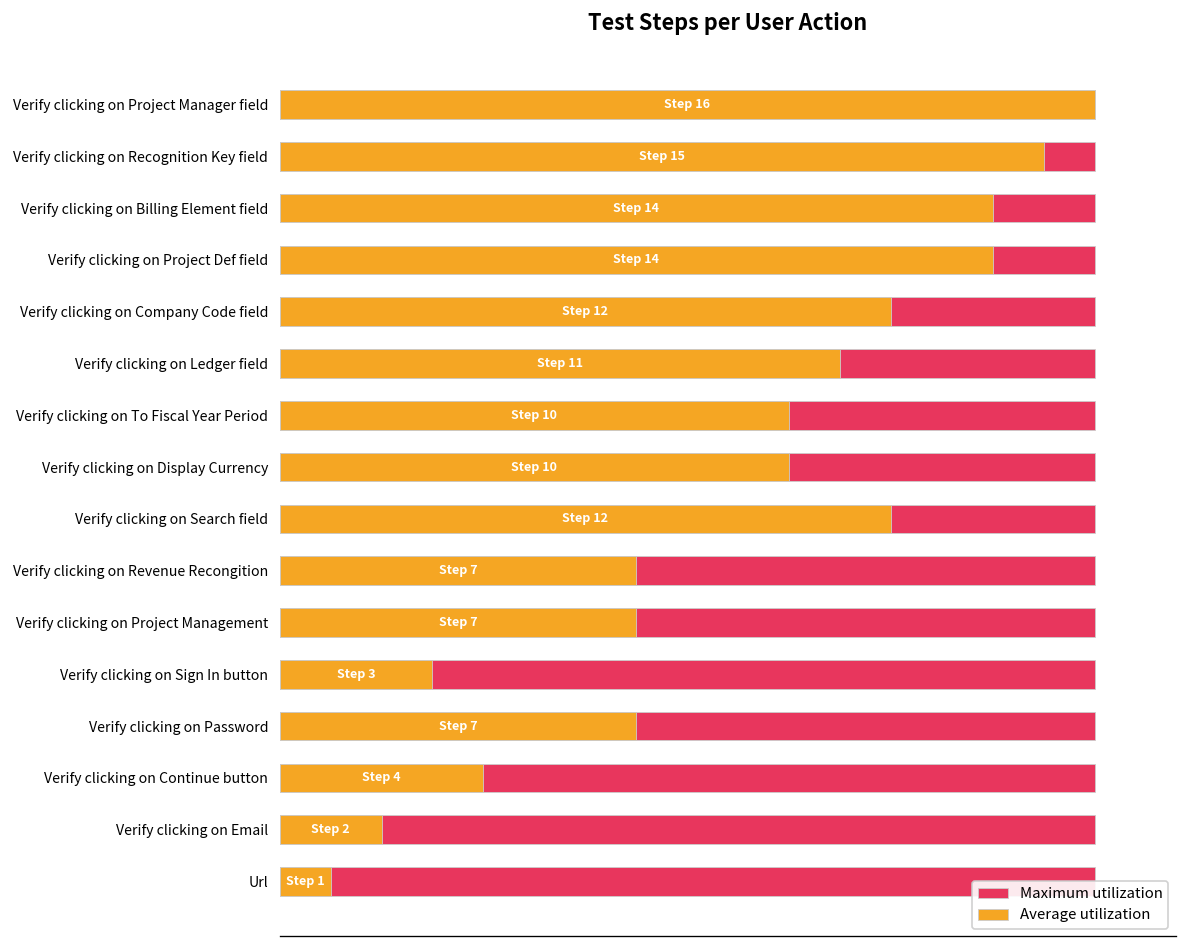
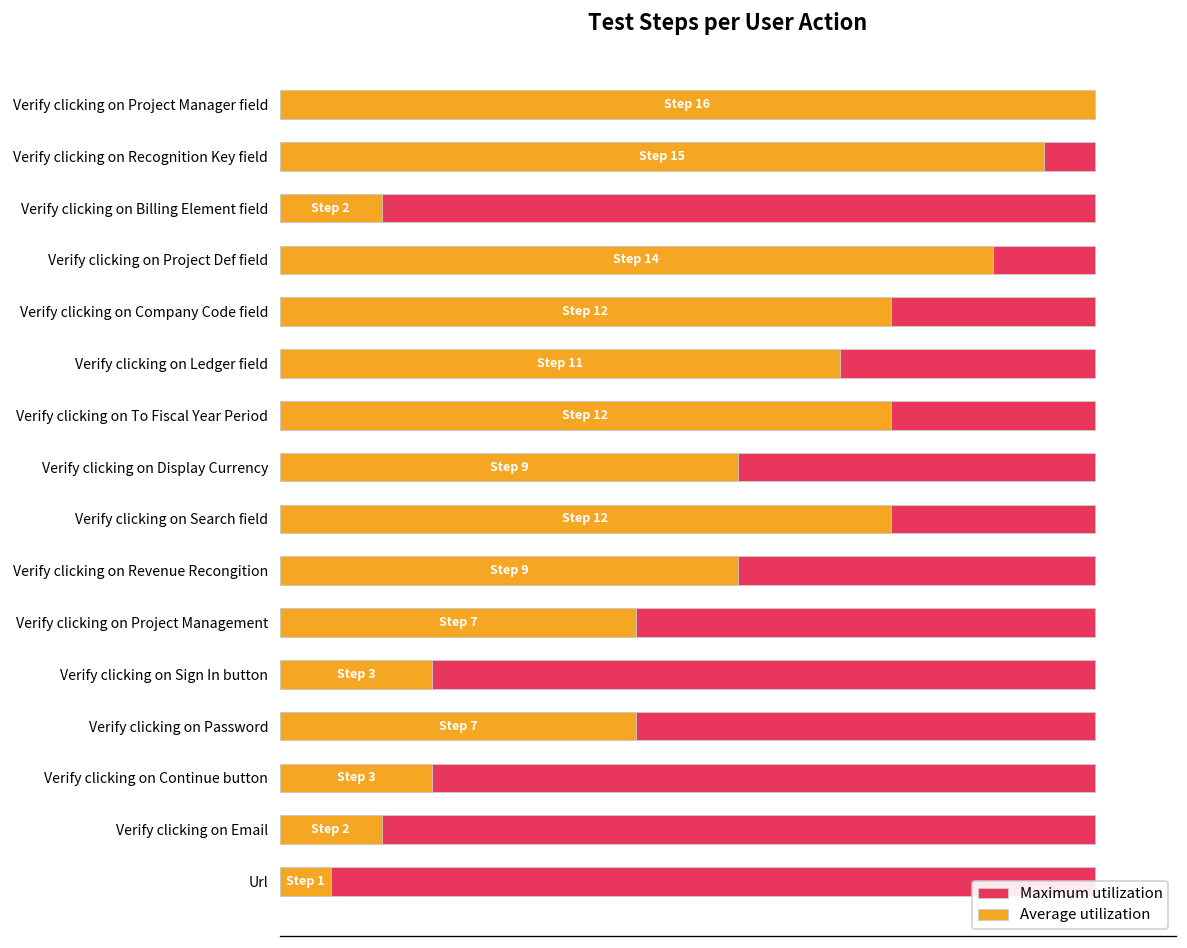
Average utilization, Verify clicking on Billing Element field: 14 -> 2
Average utilization, Verify clicking on To Fiscal Year Period: 10 -> 12
Average utilization, Verify clicking on Display Currency: 10 -> 9
Average utilization, Verify clicking on Revenue Recongition: 7 -> 9
Average utilization, Verify clicking on Continue button: 4 -> 3
